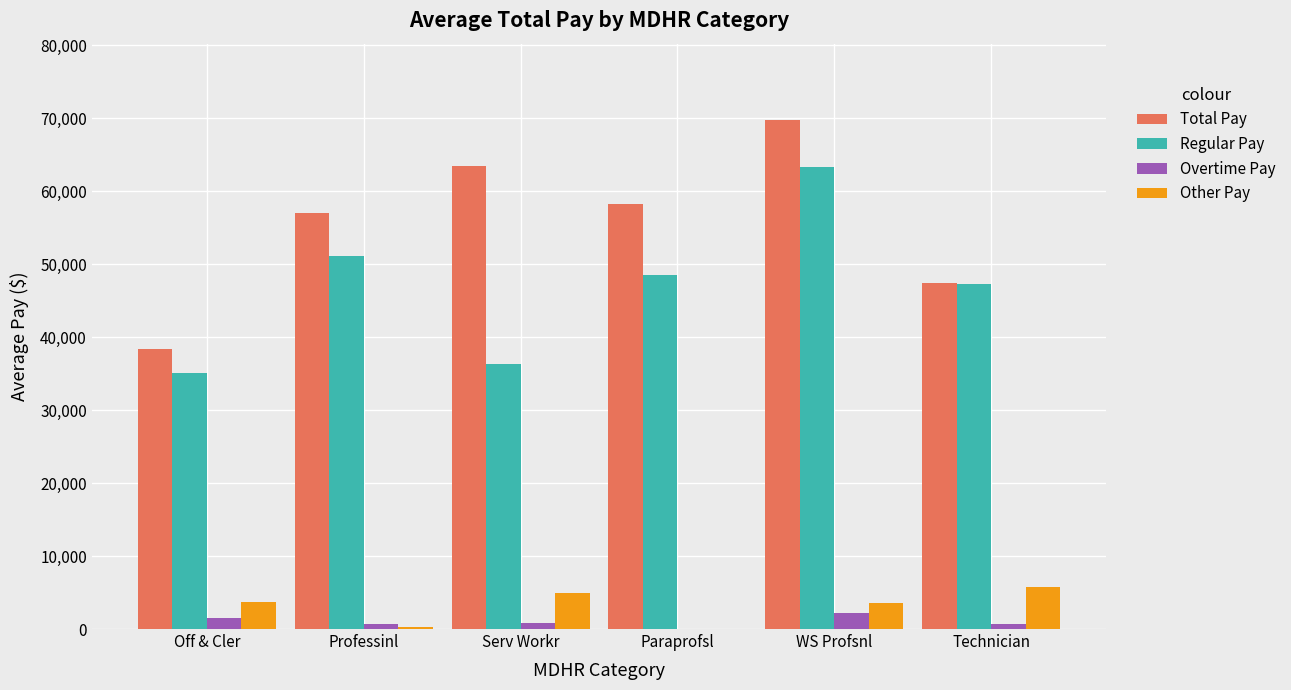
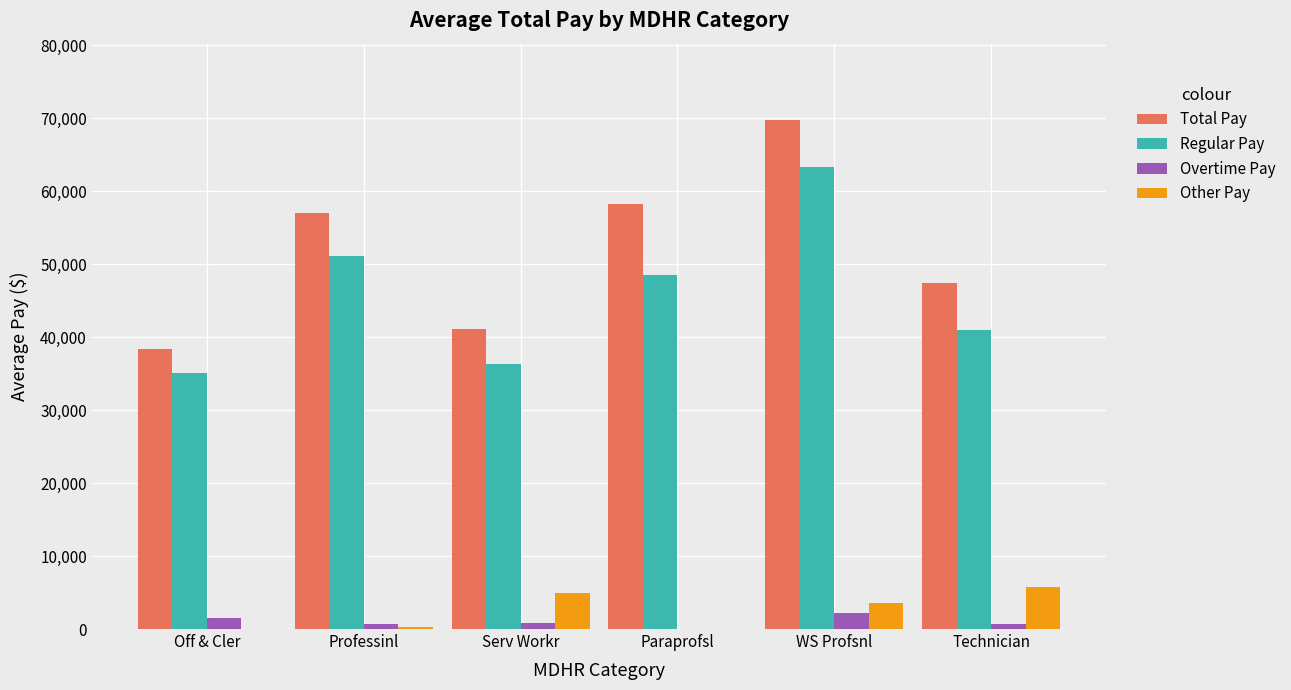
Other Pay, Off & Cler: 4,000 -> 0
Total Pay, Serv Workr: 63,000 -> 41,000
Regular Pay, Technician: 47,000 -> 41,000
